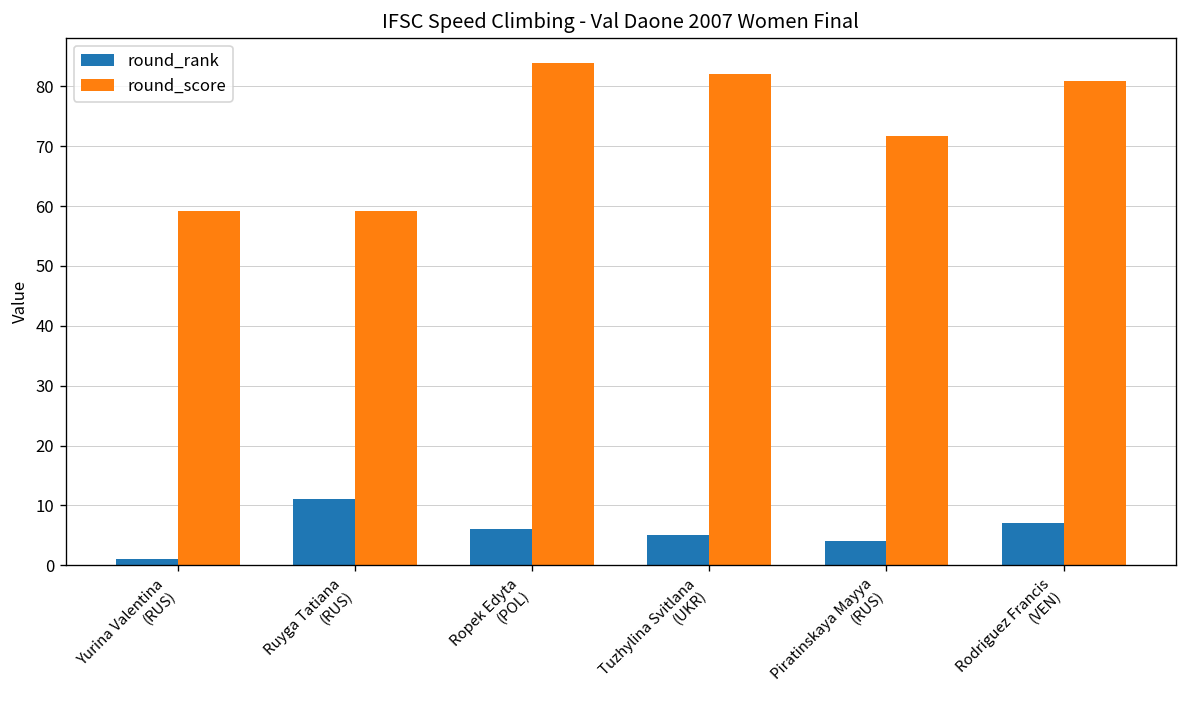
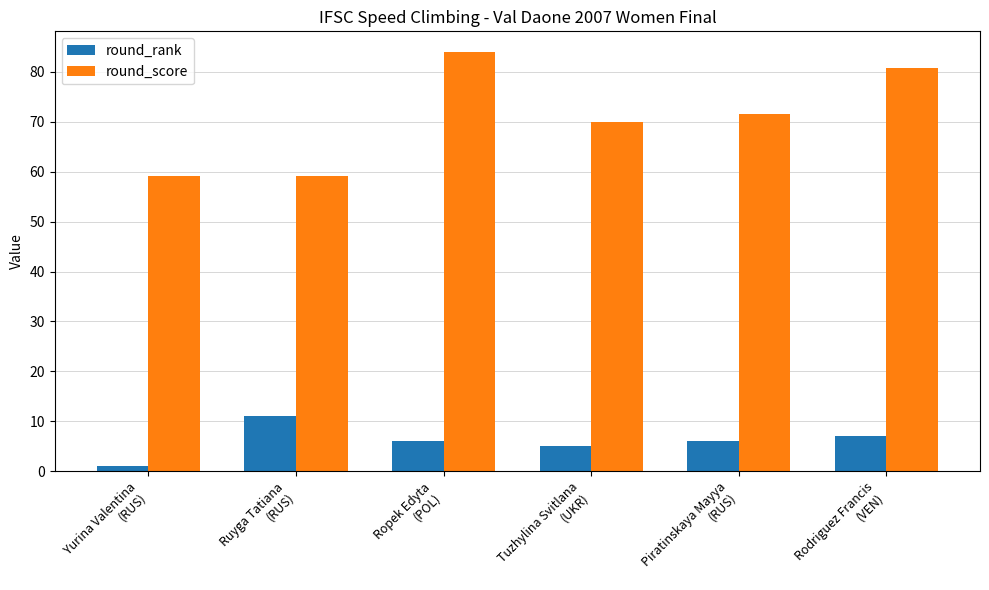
round_score, Tuzhylina Svitlana (UKR): 82 -> 70
round_rank, Piratinskaya Mayya (RUS): 4 -> 6
